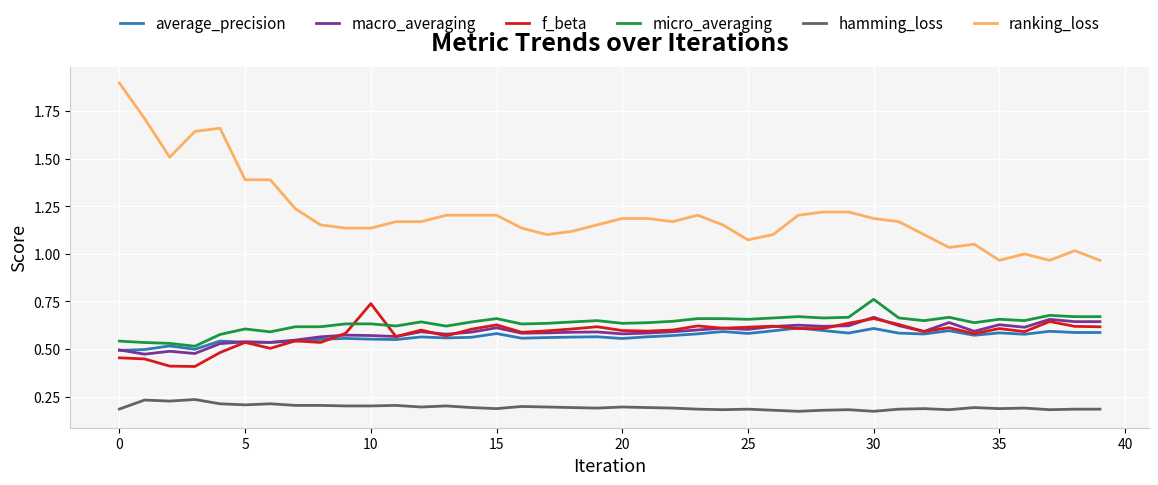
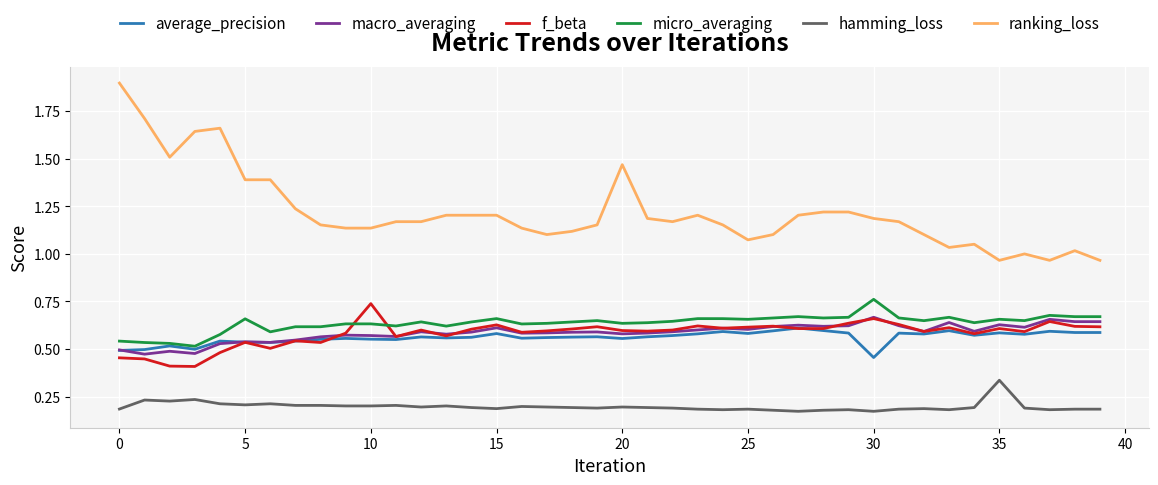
micro_averaging, 5: 0.61 -> 0.66
ranking_loss, 20: 1.19 -> 1.47
average_precision, 30: 0.61 -> 0.46
hamming_loss, 35: 0.19 -> 0.34
